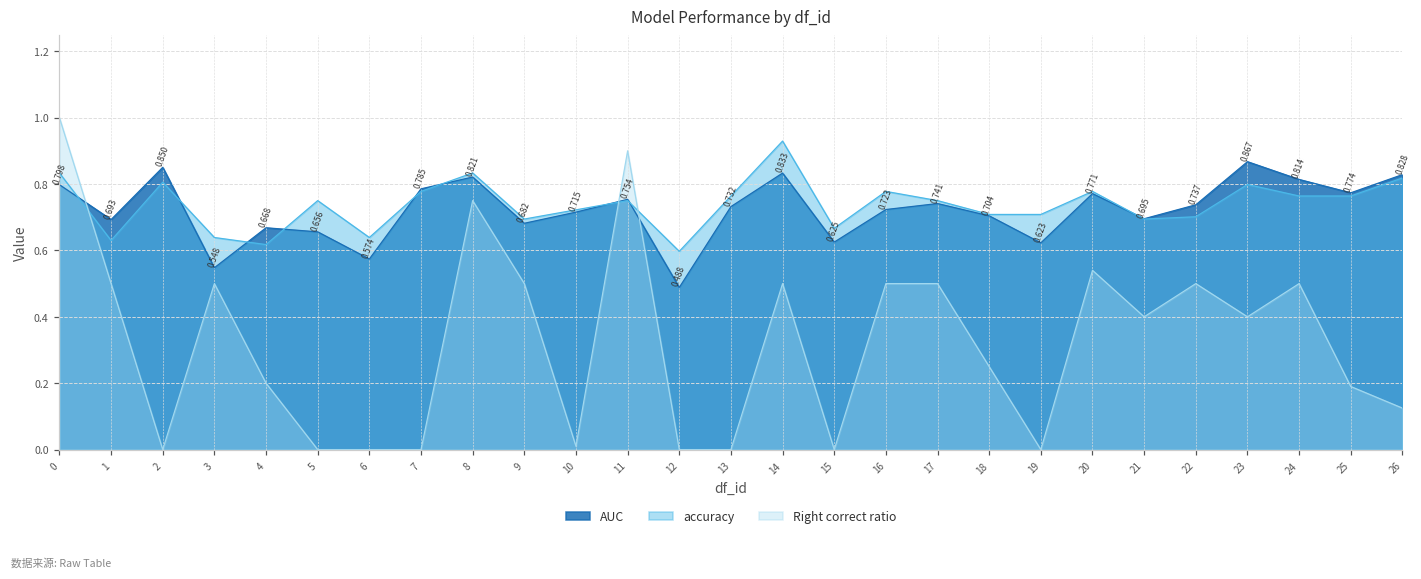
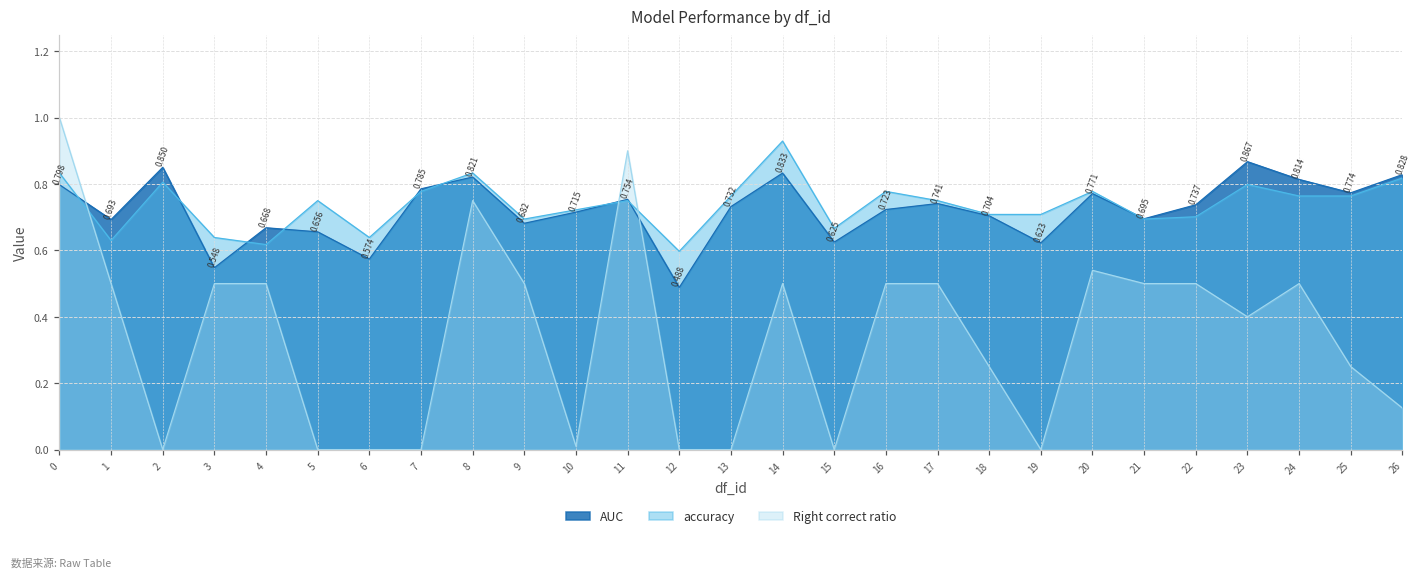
Right correct ratio, 4: 0.2 -> 0.5
Right correct ratio, 21: 0.4 -> 0.5
Right correct ratio, 25: 0.19 -> 0.25
